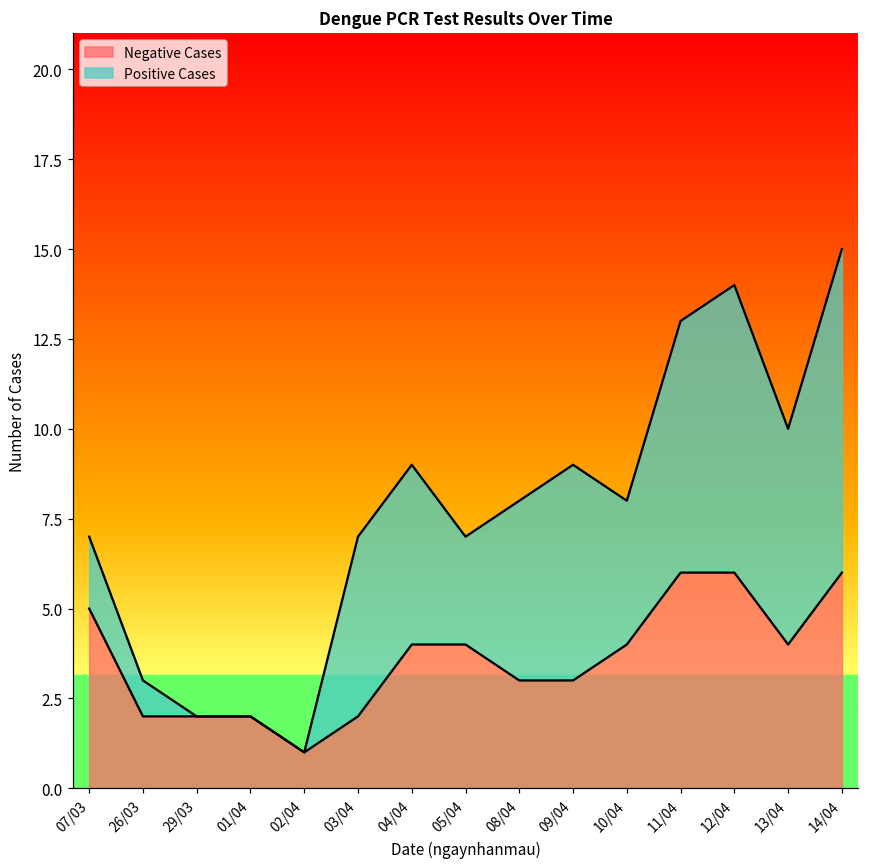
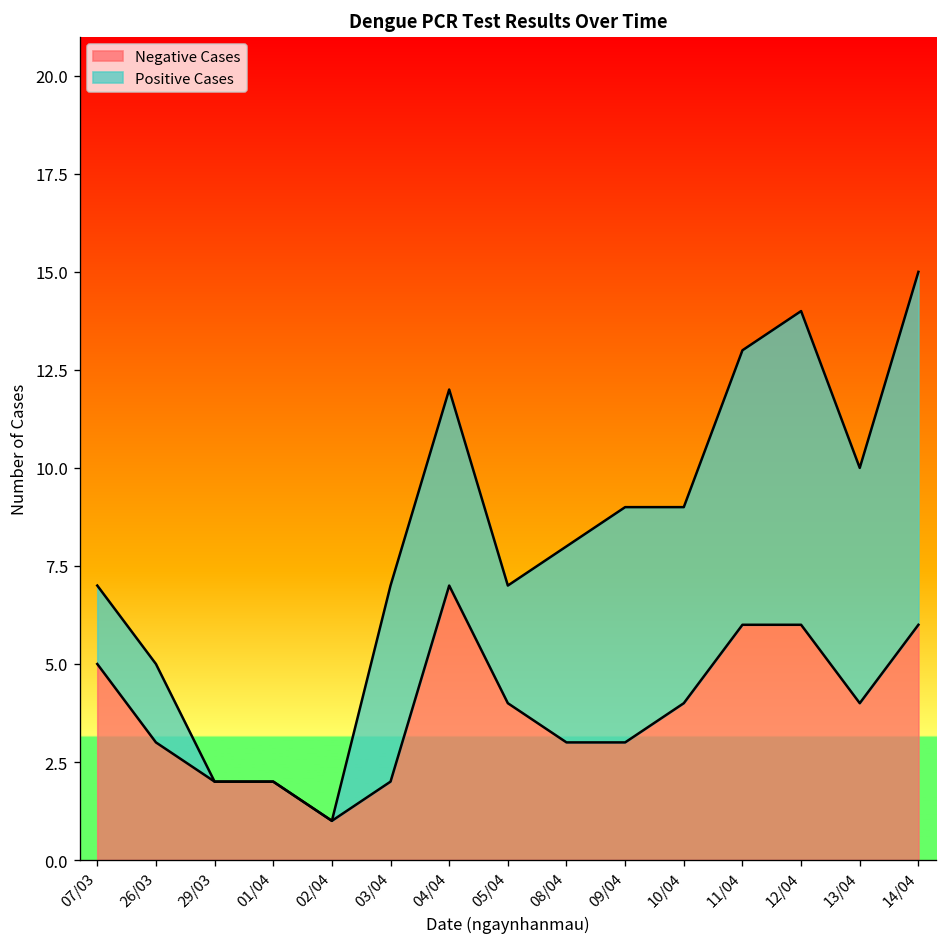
Negative Cases, 26/03: 2 -> 3
Positive Cases, 26/03: 1 -> 2
Negative Cases, 04/04: 4 -> 7
Positive Cases, 10/04: 4 -> 5
